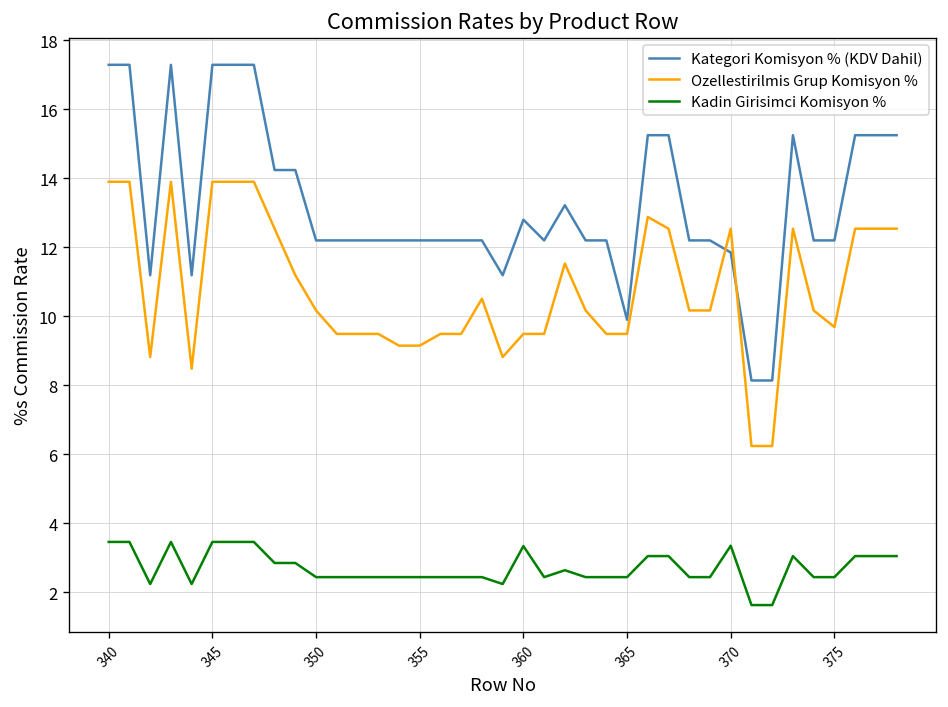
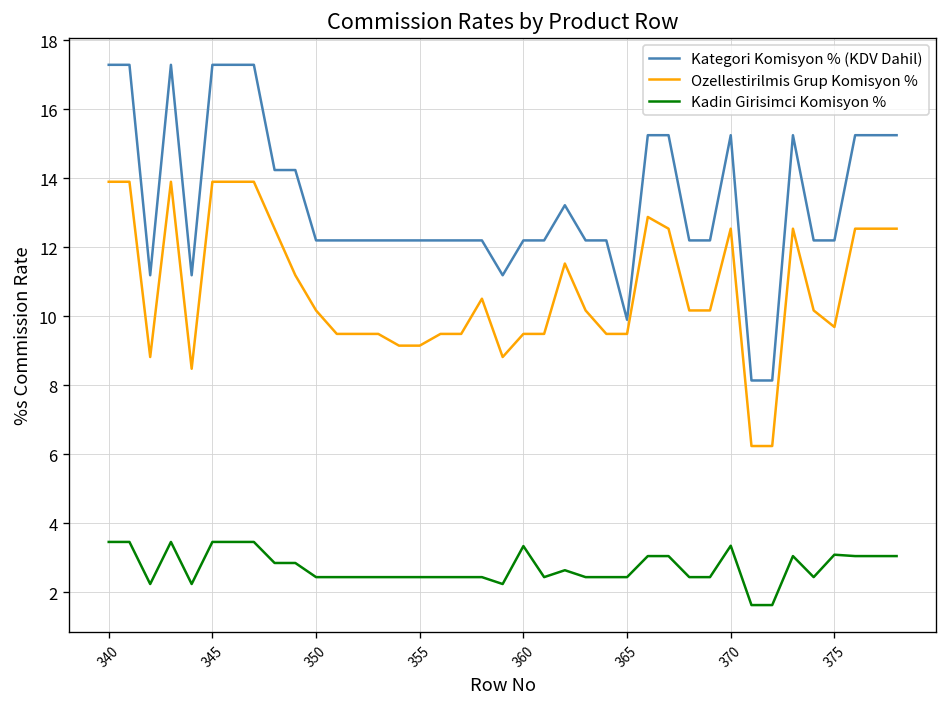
Kategori Komisyon % (KDV Dahil), 360: 12.8 -> 12.2
Kategori Komisyon % (KDV Dahil), 370: 11.9 -> 15.3
Kadin Girisimci Komisyon %, 375: 2.4 -> 3.1
